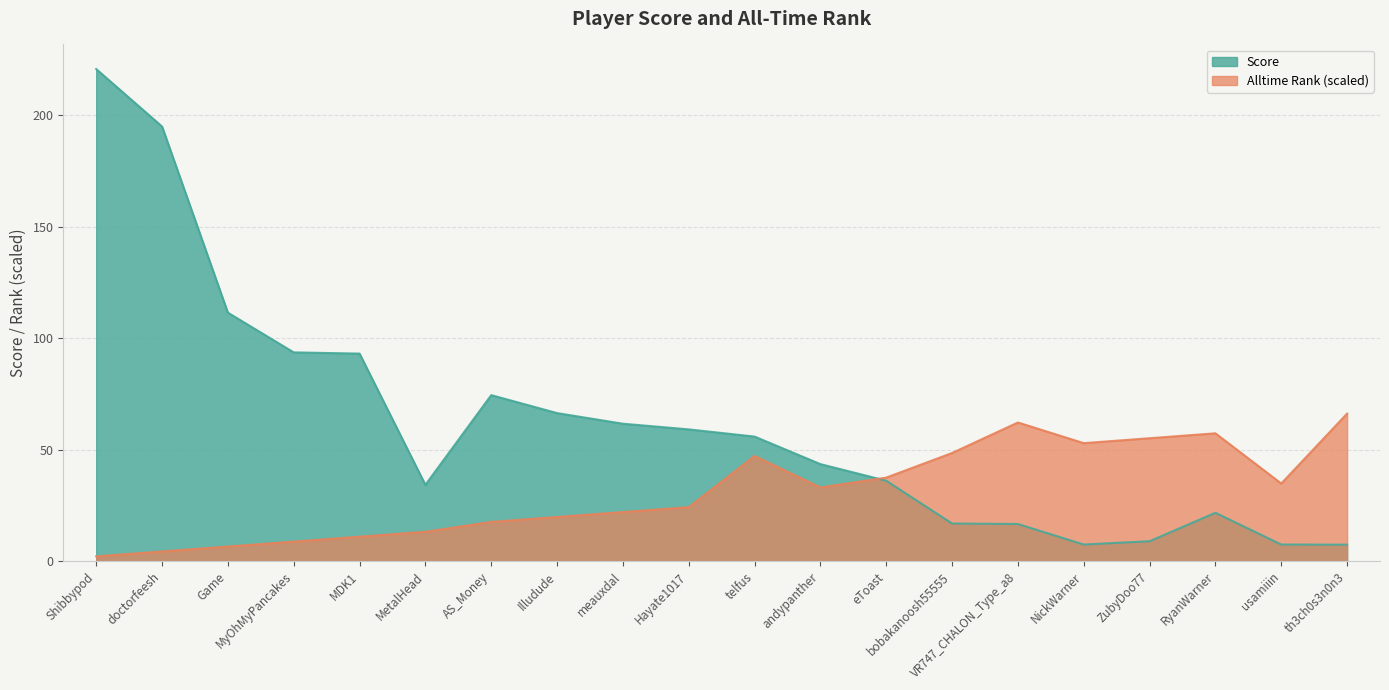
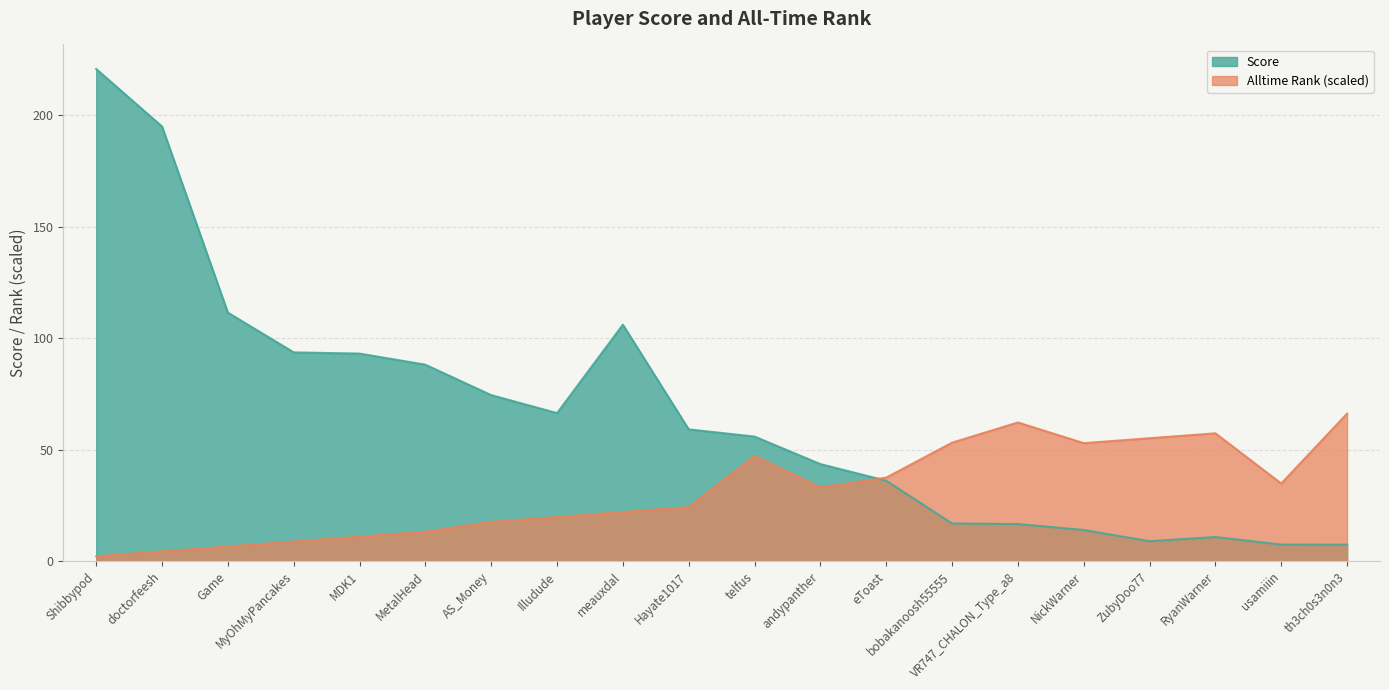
Score, MetalHead: 34 -> 88
Score, meauxdal: 62 -> 106
Alltime Rank (scaled), bobakanoosh55555: 49 -> 53
Score, NickWarner: 8 -> 14
Score, RyanWarner: 22 -> 11
